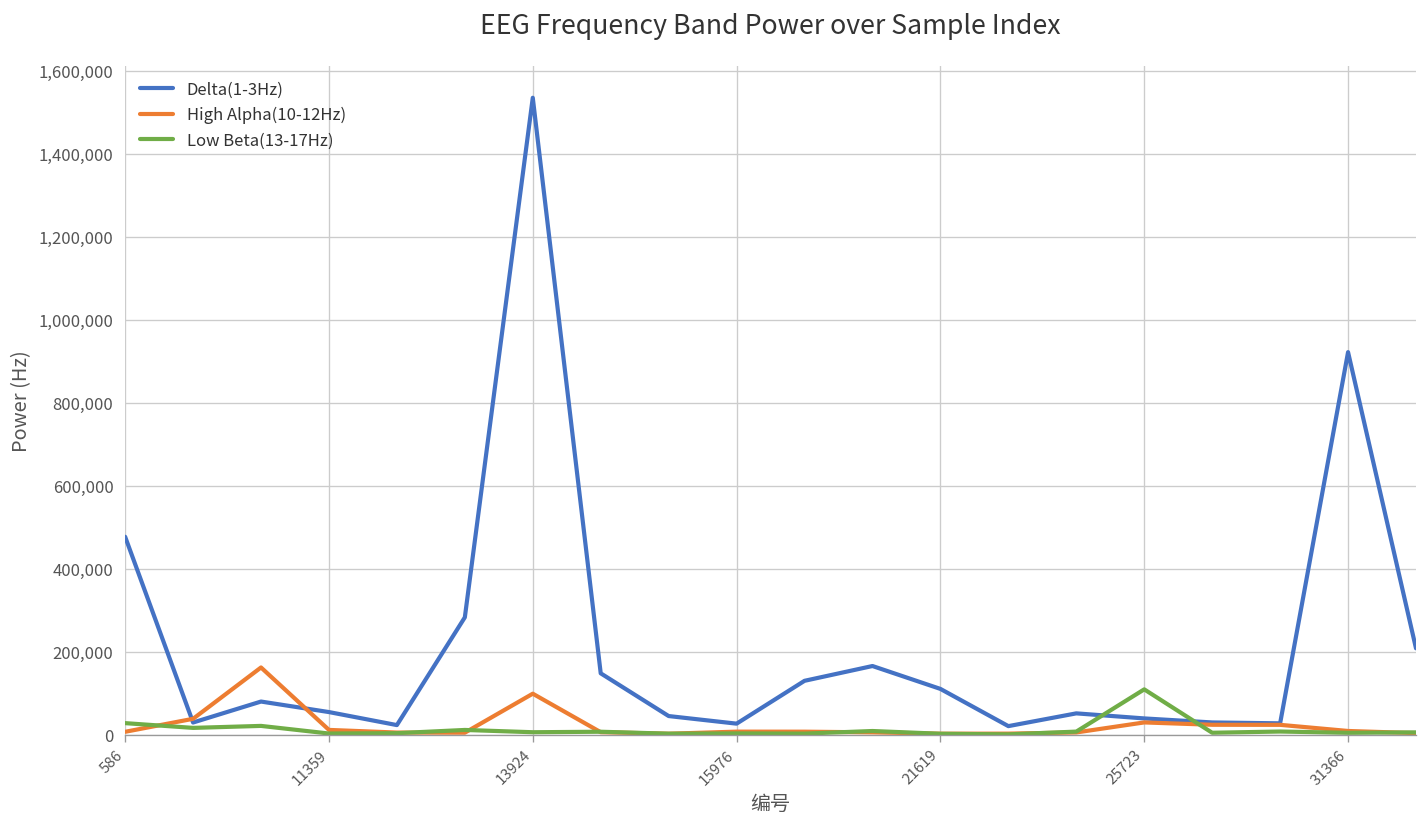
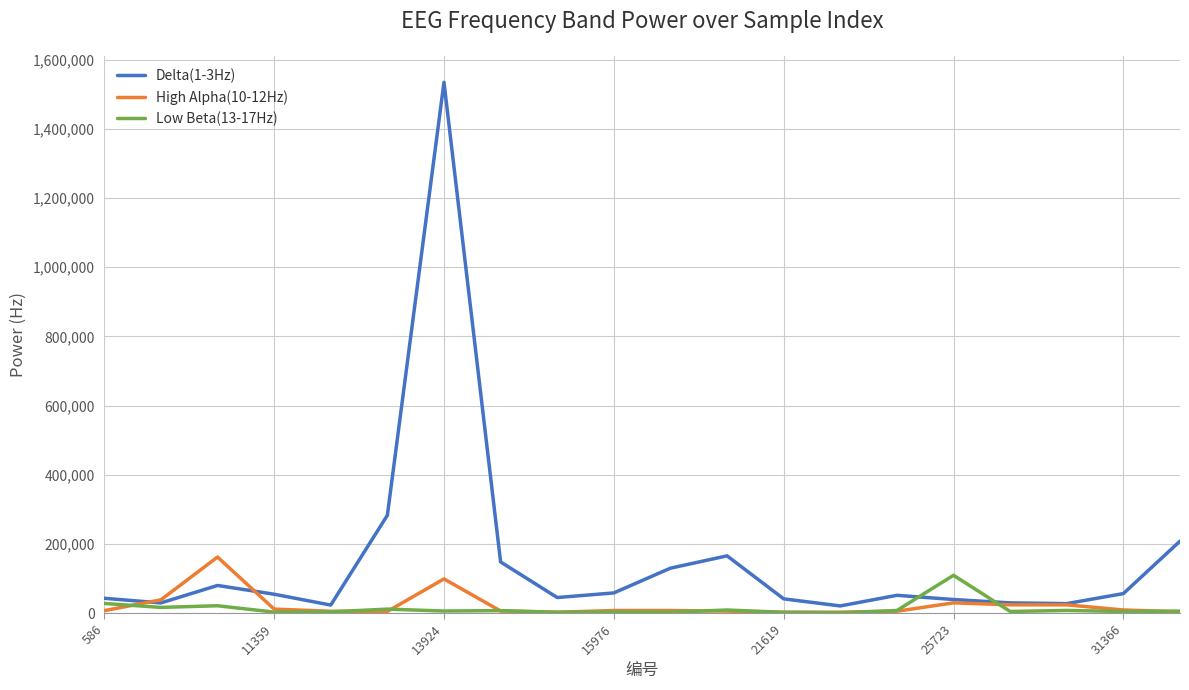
Delta(1-3Hz), 586: 480,000 -> 40,000
Delta(1-3Hz), 15976: 30,000 -> 60,000
Delta(1-3Hz), 21619: 110,000 -> 40,000
Delta(1-3Hz), 31366: 920,000 -> 60,000
